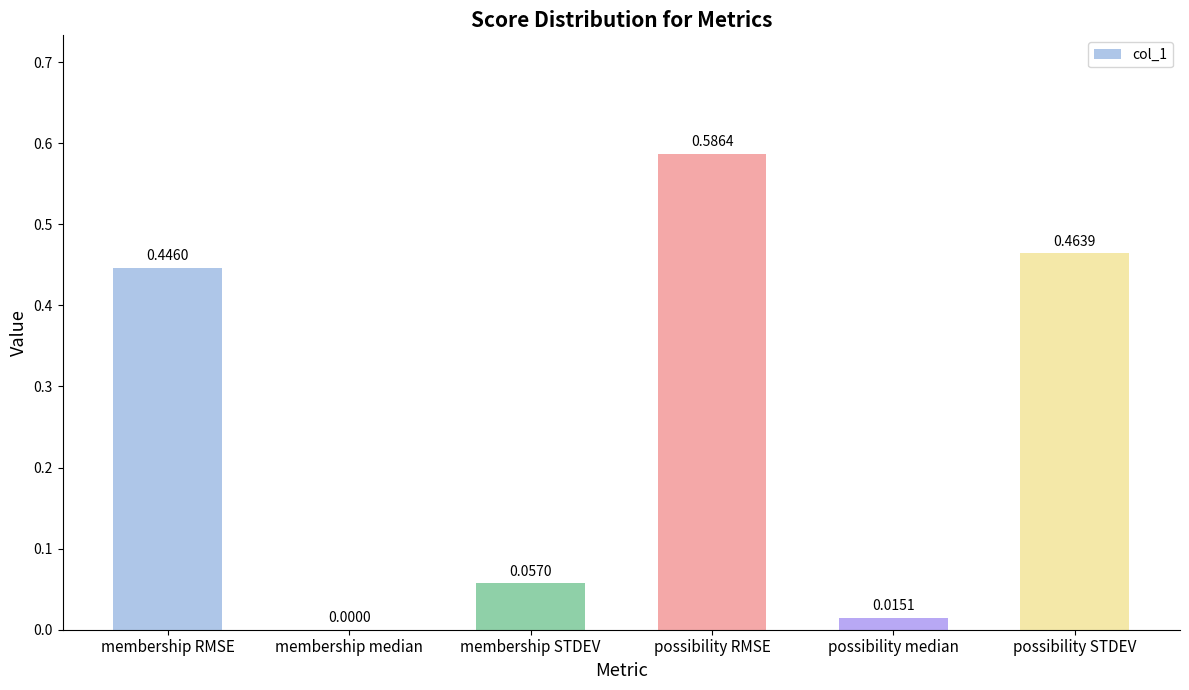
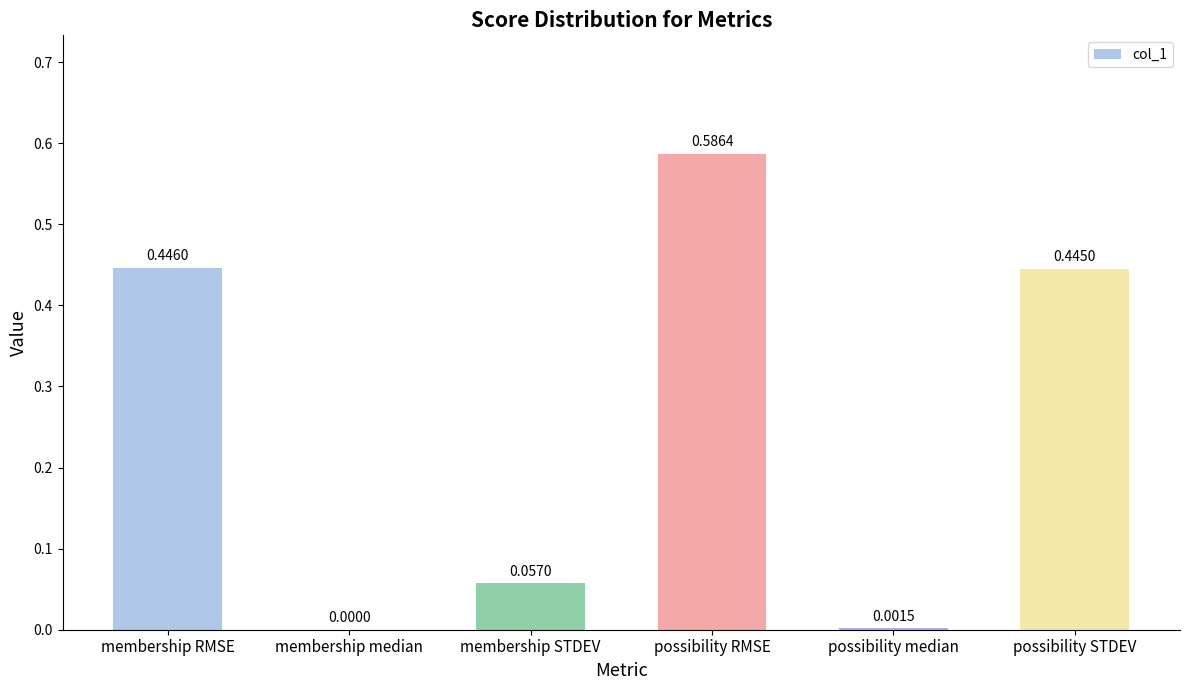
possibility median: 0.0151 -> 0.0015
possibility STDEV: 0.4639 -> 0.4450
